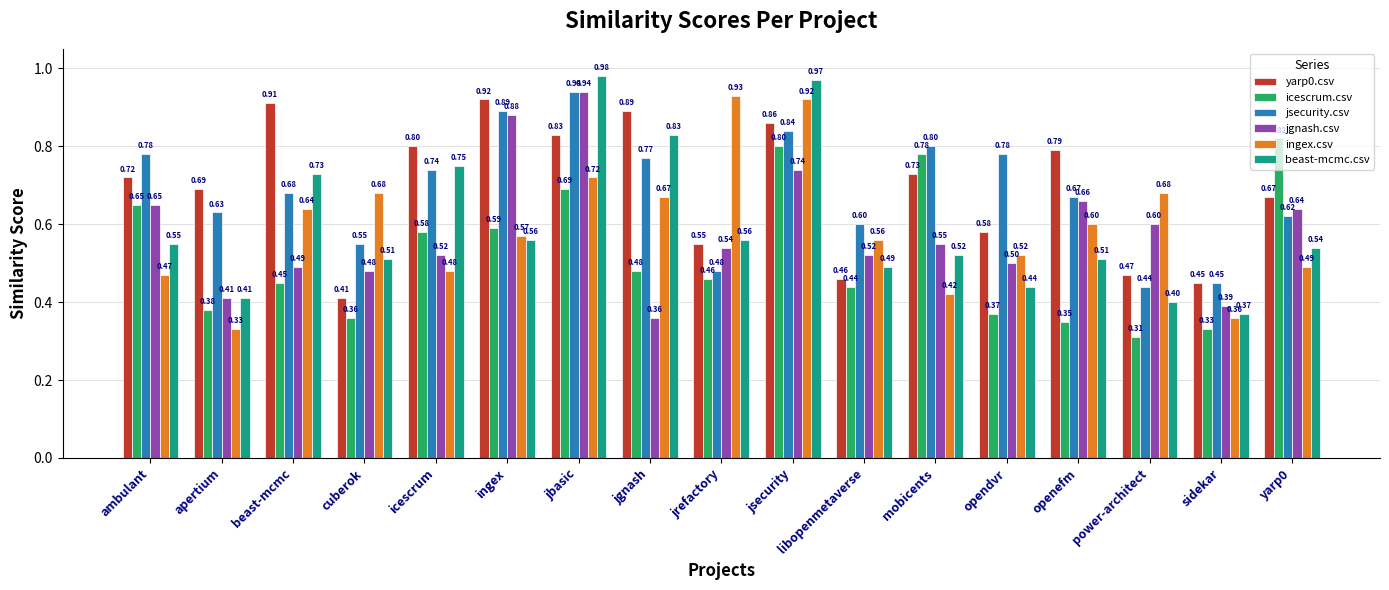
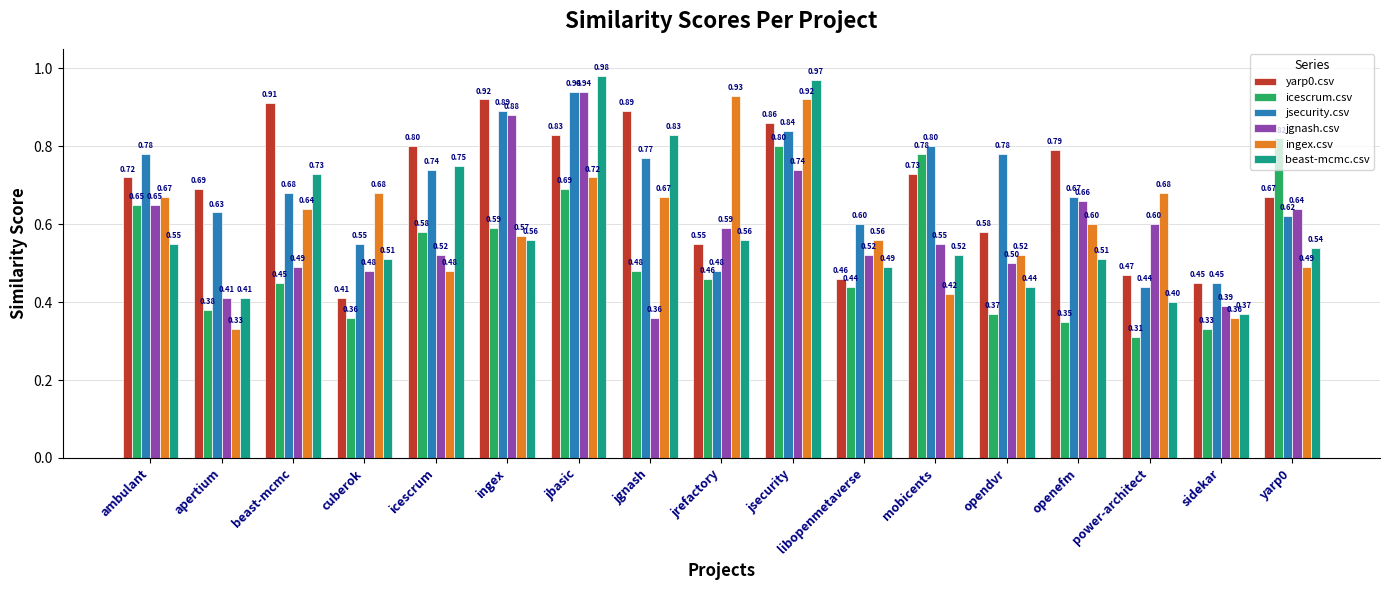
ingex.csv, ambulant: 0.47 -> 0.67
jgnash.csv, jrefactory: 0.54 -> 0.59
